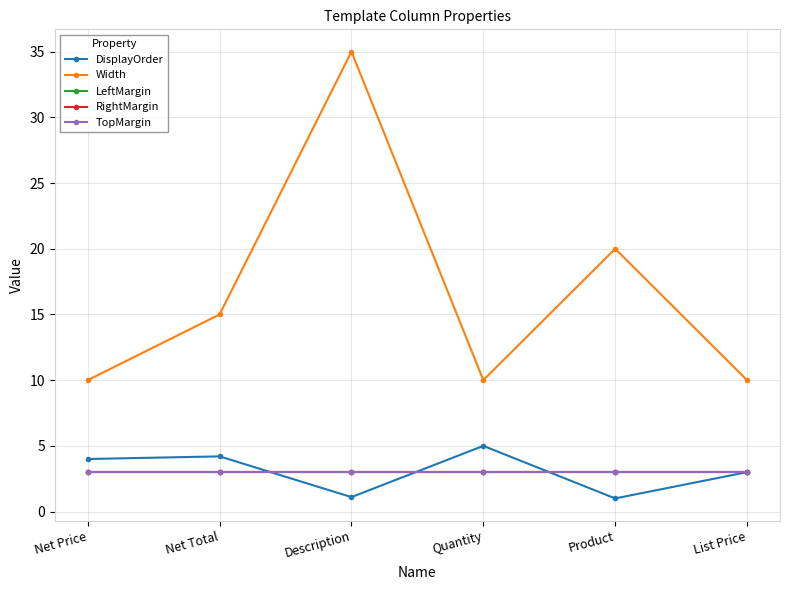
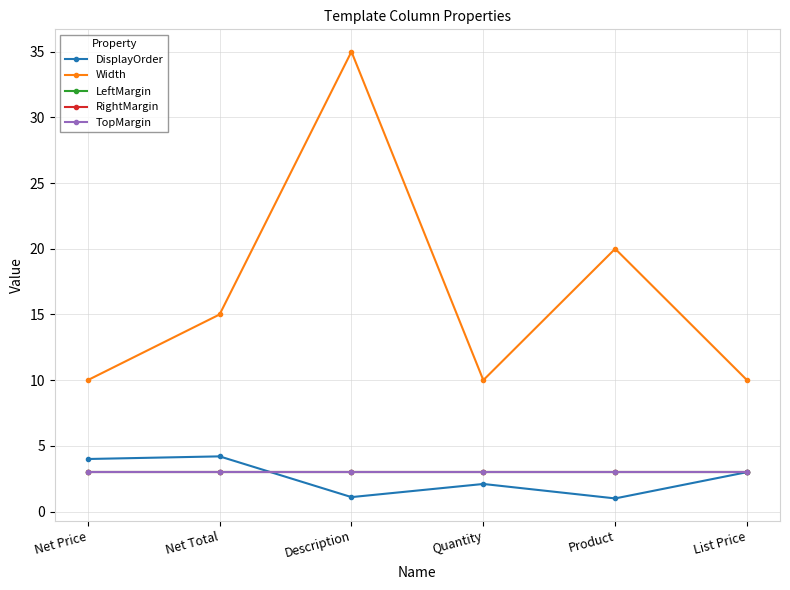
DisplayOrder, Quantity: 5.0 -> 2.1
